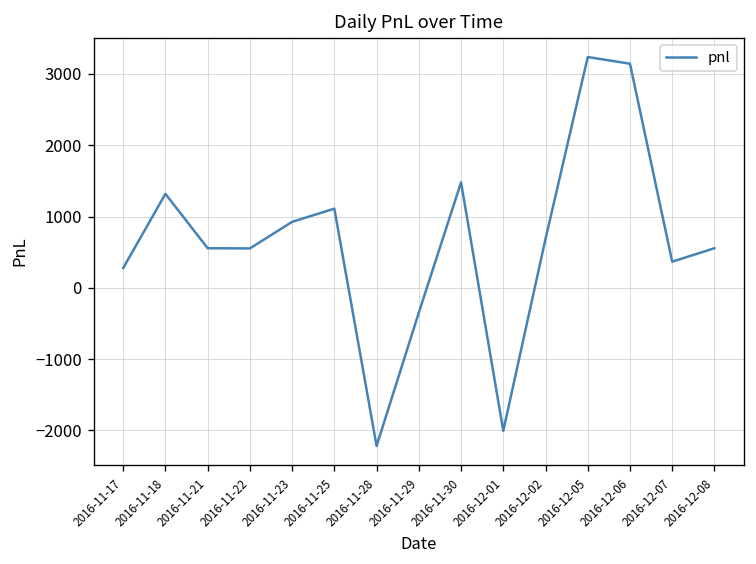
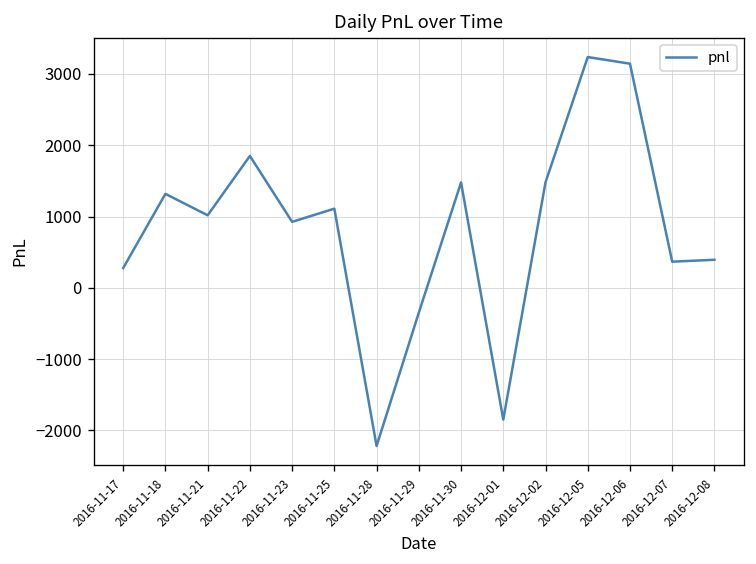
2016-11-21: 600 -> 1000
2016-11-22: 600 -> 1900
2016-12-01: -2000 -> -1900
2016-12-02: 700 -> 1500
2016-12-08: 600 -> 400
